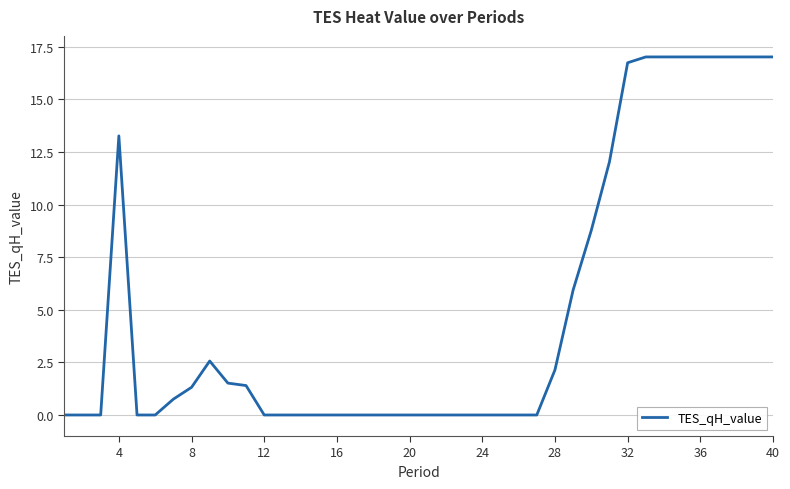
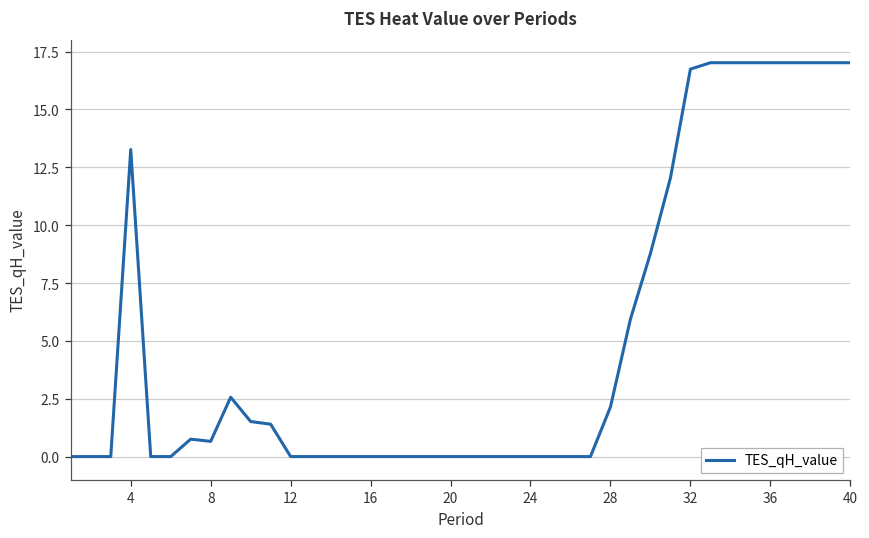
8: 1.3 -> 0.7
